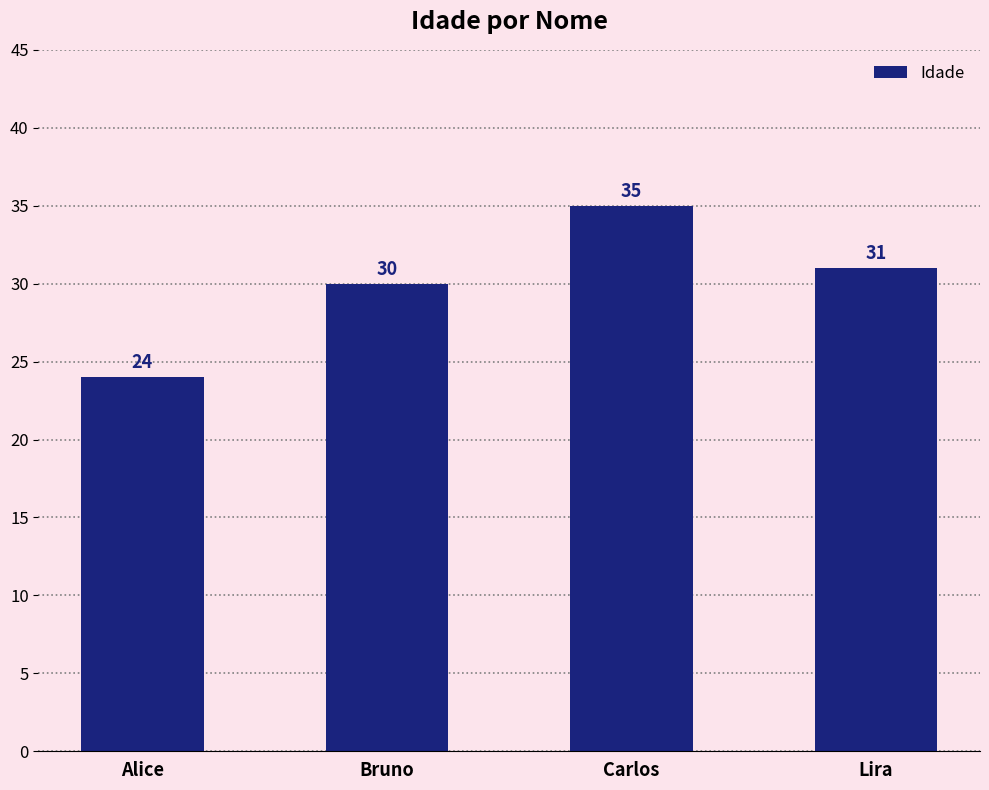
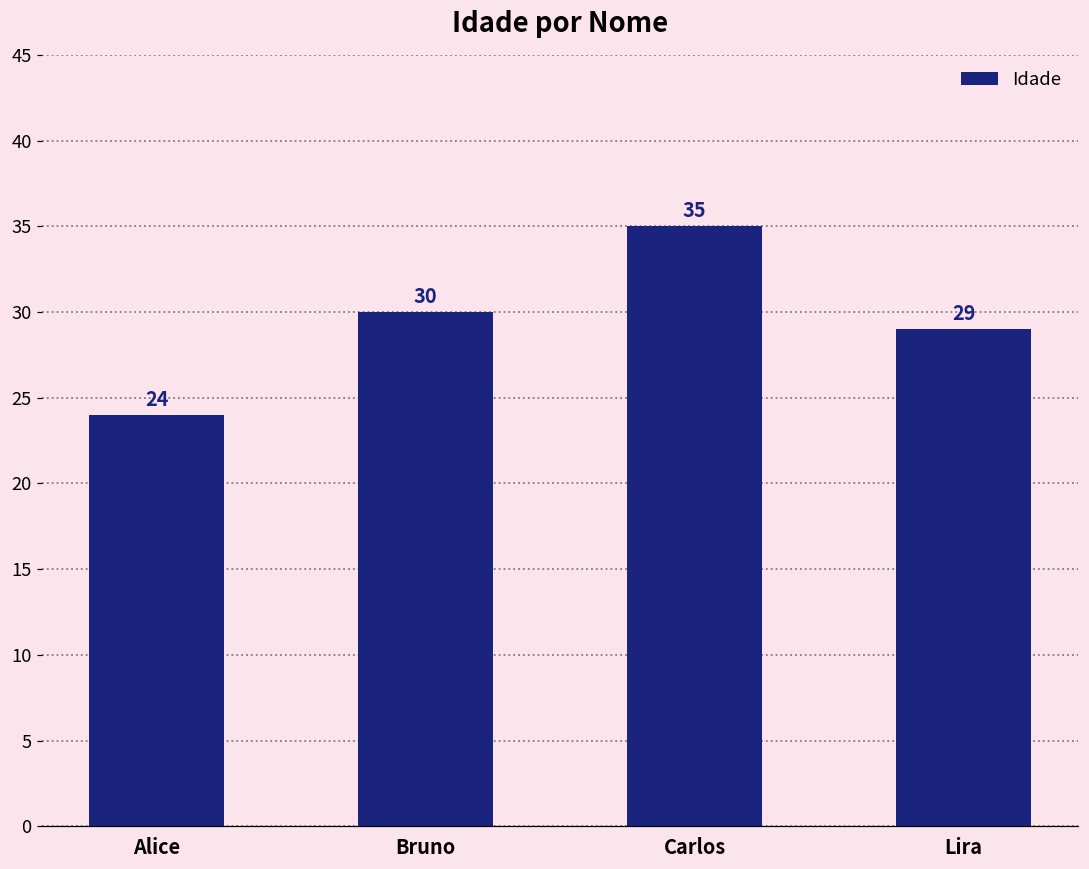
Lira: 31 -> 29
